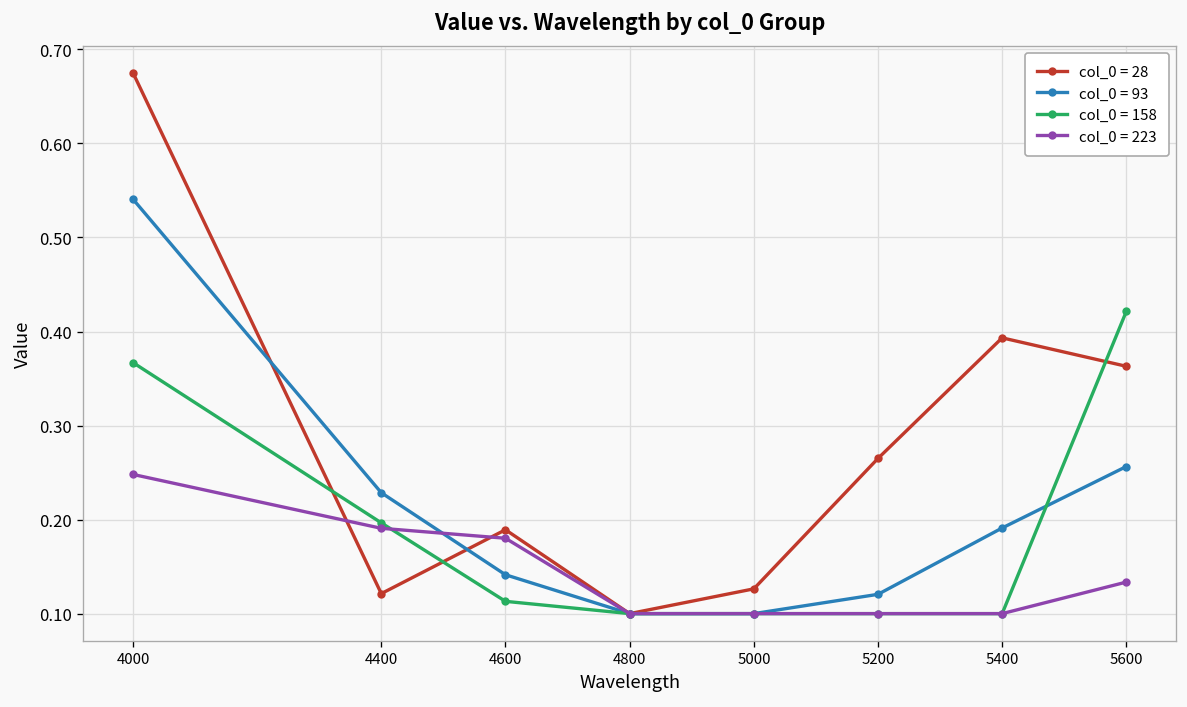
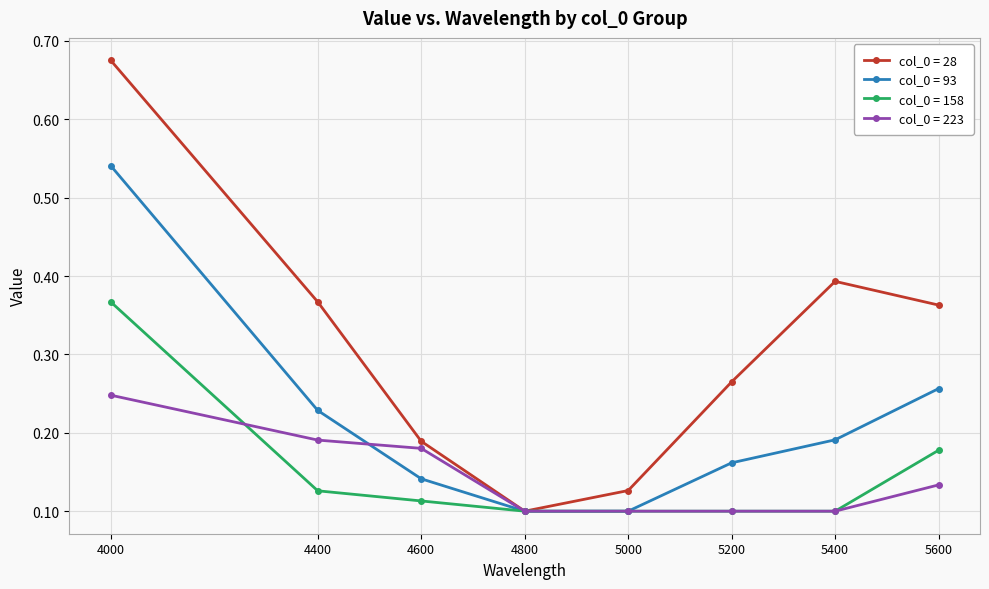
col_0 = 28, 4400: 0.12 -> 0.37
col_0 = 158, 4400: 0.20 -> 0.13
col_0 = 93, 5200: 0.12 -> 0.16
col_0 = 158, 5600: 0.42 -> 0.18
